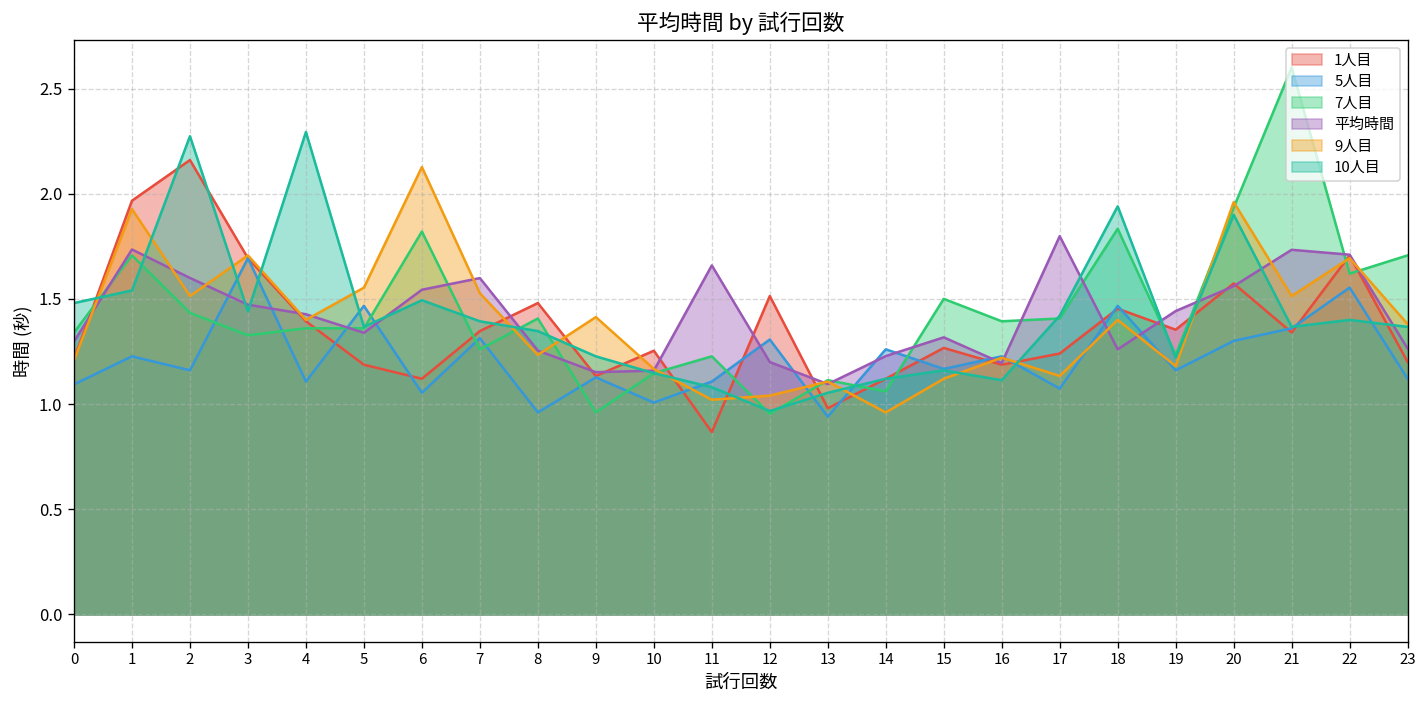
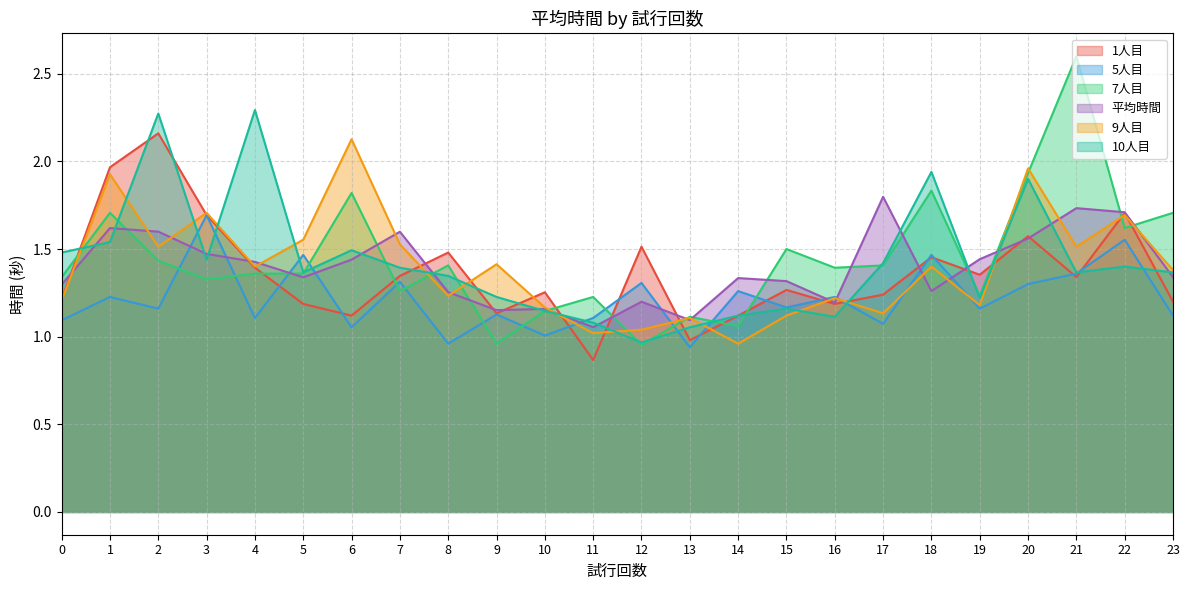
平均時間, 1: 1.73 -> 1.62
平均時間, 6: 1.54 -> 1.44
平均時間, 11: 1.66 -> 1.05
平均時間, 14: 1.23 -> 1.33
平均時間, 23: 1.26 -> 1.34
